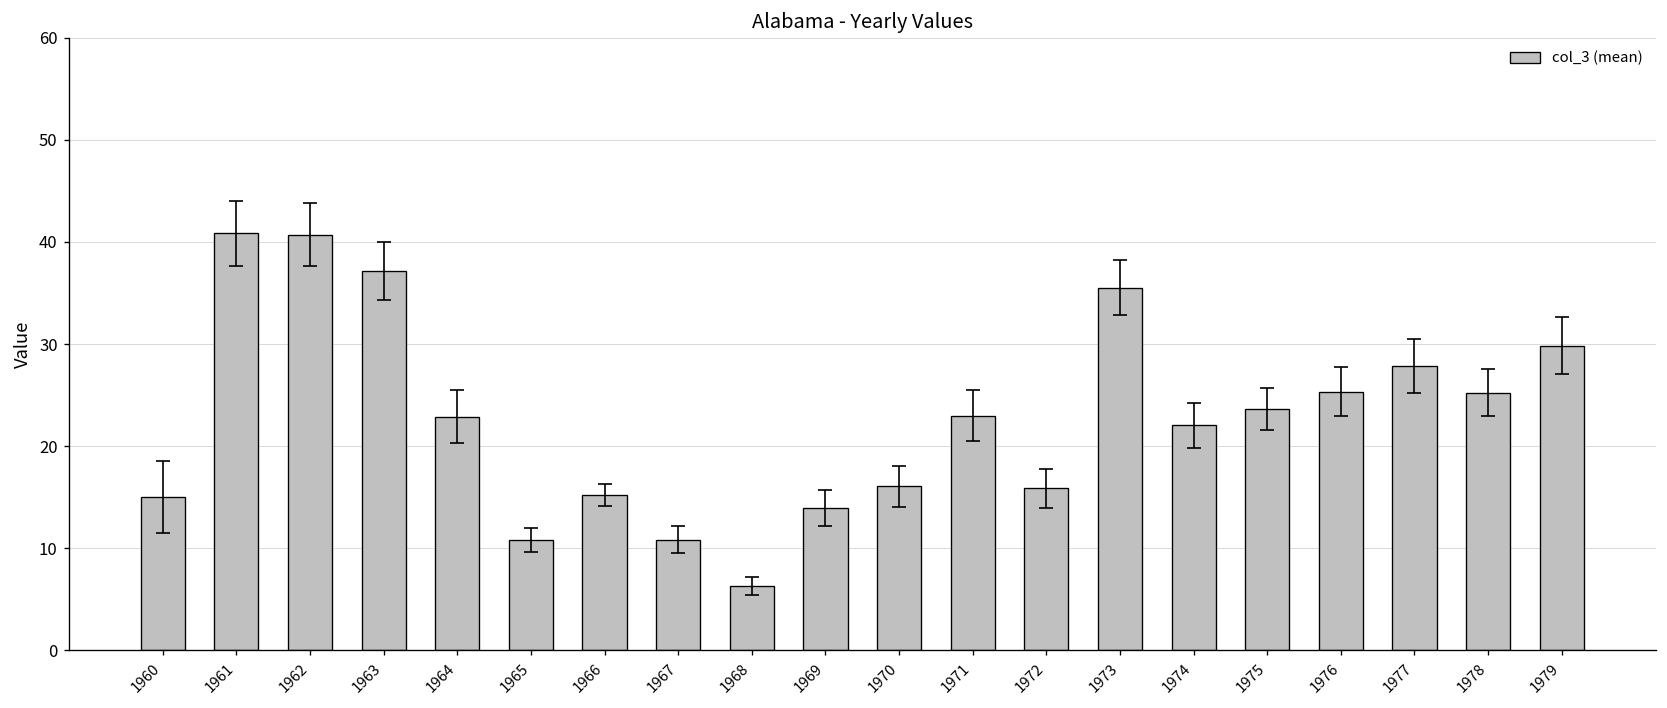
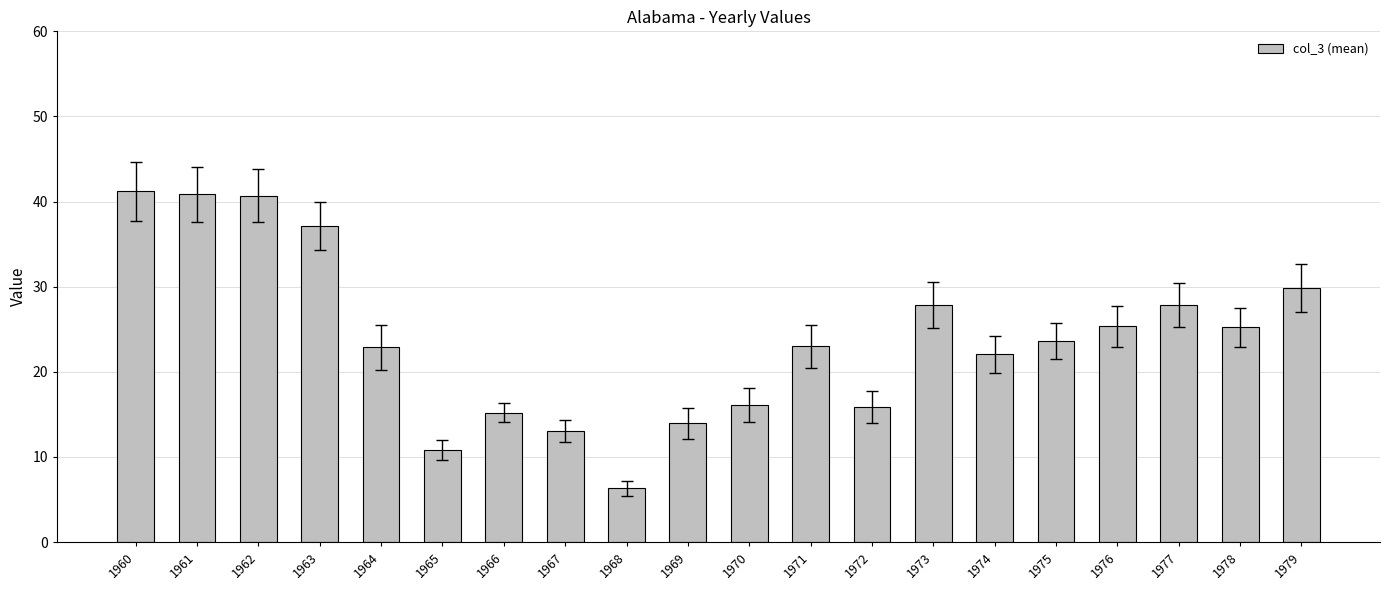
col_3 (mean), 1960: 15 -> 41
col_3 (mean), 1967: 11 -> 13
col_3 (mean), 1973: 36 -> 28
